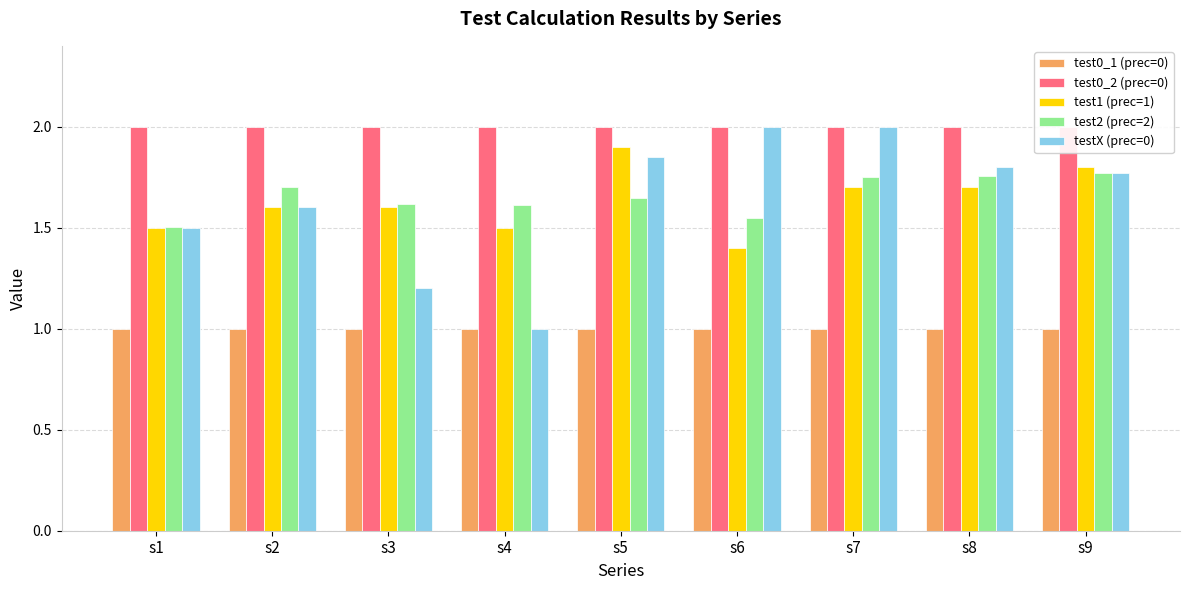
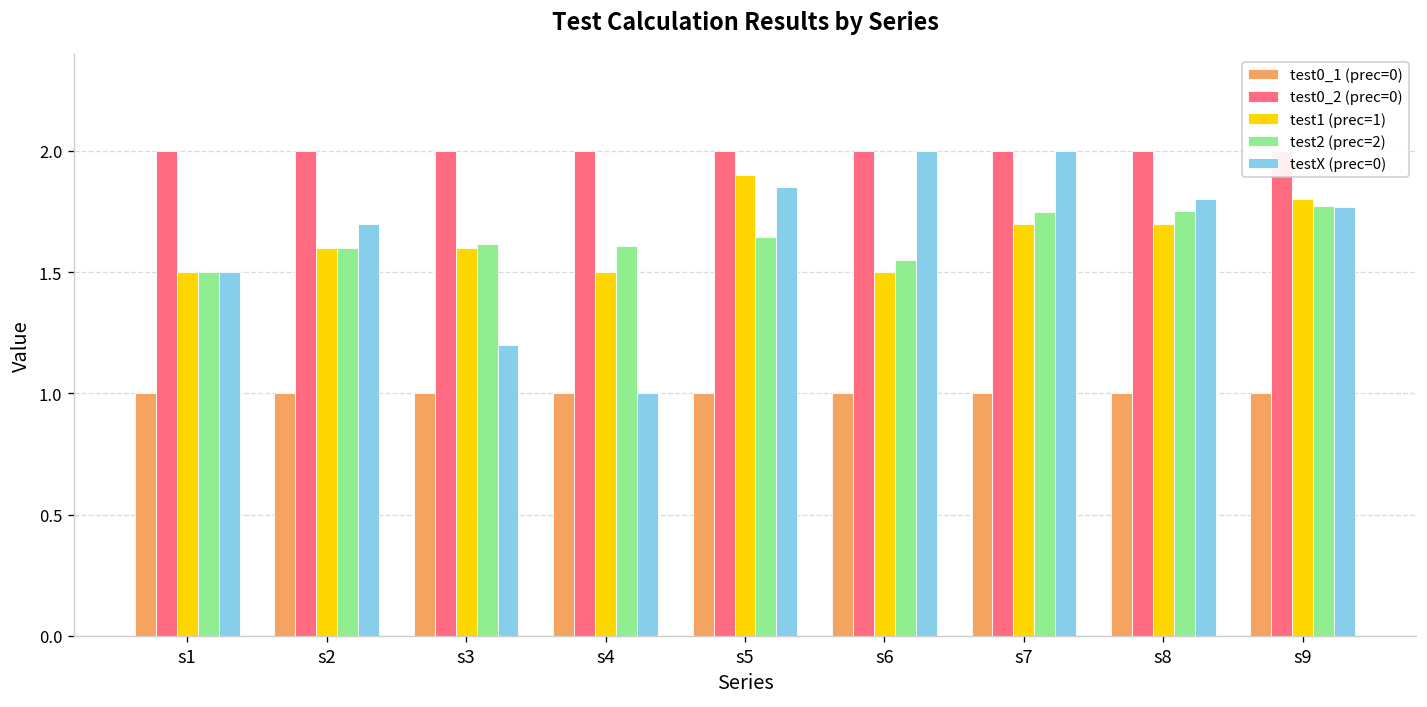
test2 (prec=2), s2: 1.7 -> 1.6
testX (prec=0), s2: 1.6 -> 1.7
test1 (prec=1), s6: 1.4 -> 1.5
